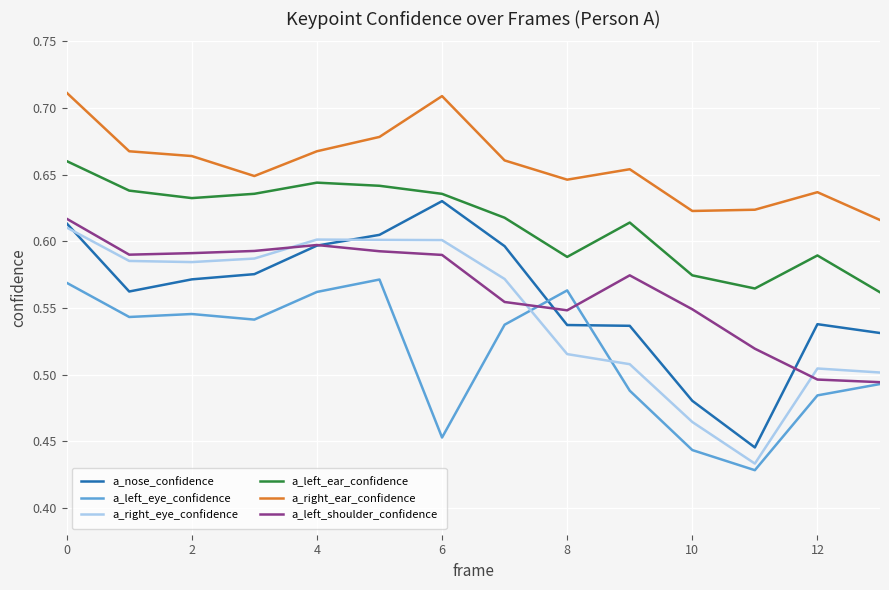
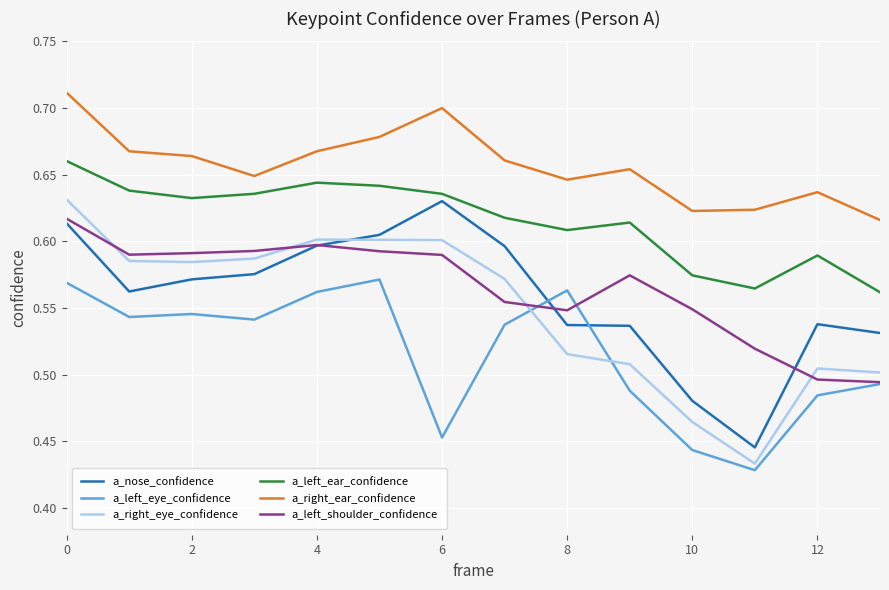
a_right_eye_confidence, 0: 0.610 -> 0.631
a_right_ear_confidence, 6: 0.709 -> 0.700
a_left_ear_confidence, 8: 0.588 -> 0.608
